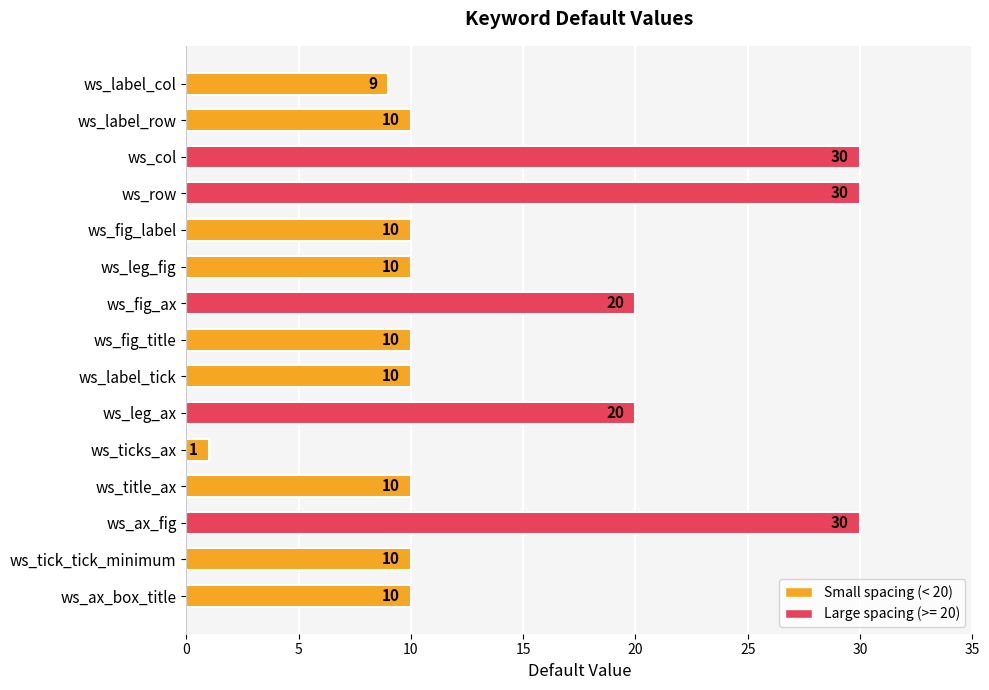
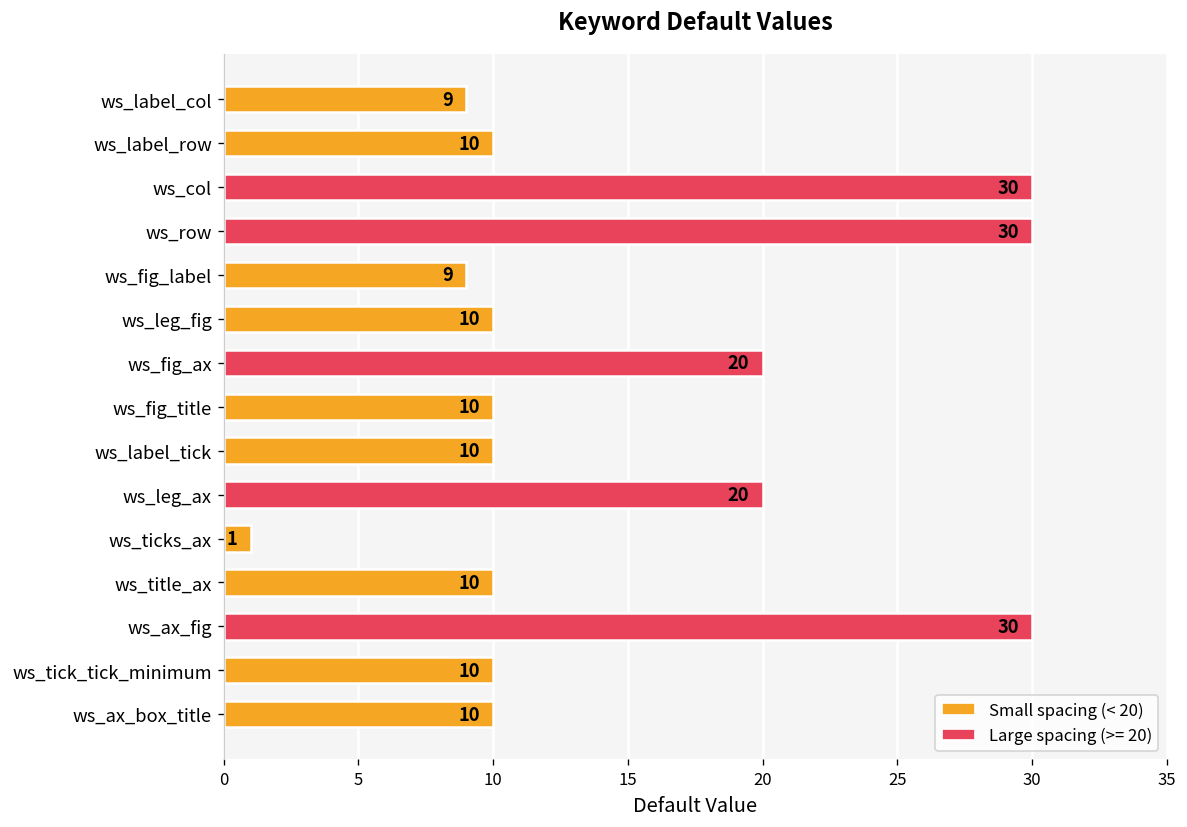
ws_fig_label: 10 -> 9
